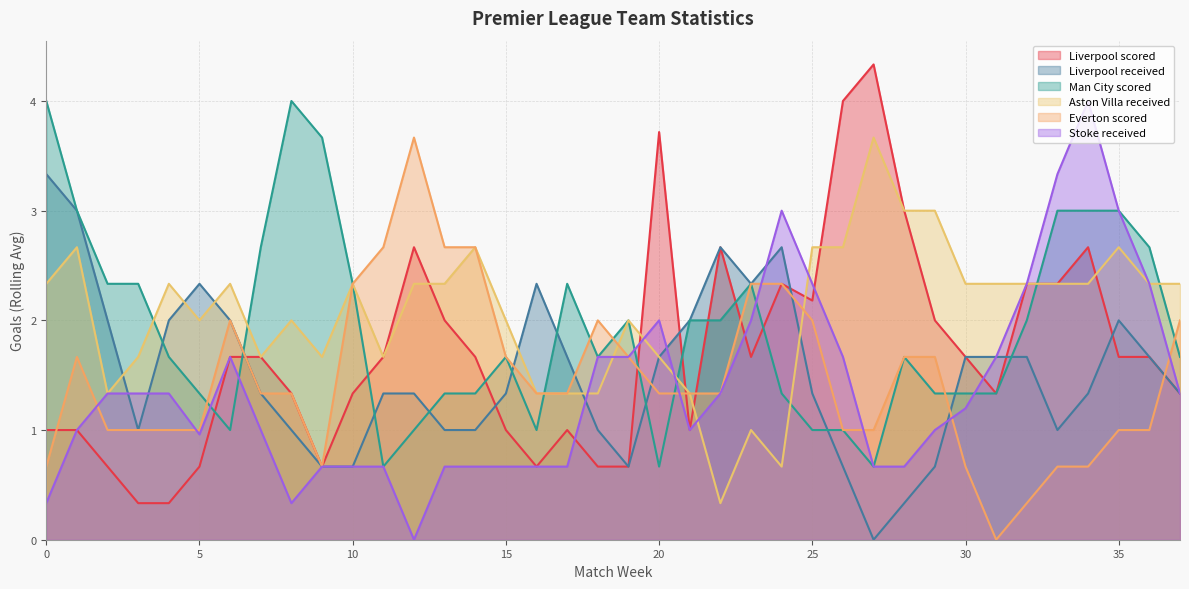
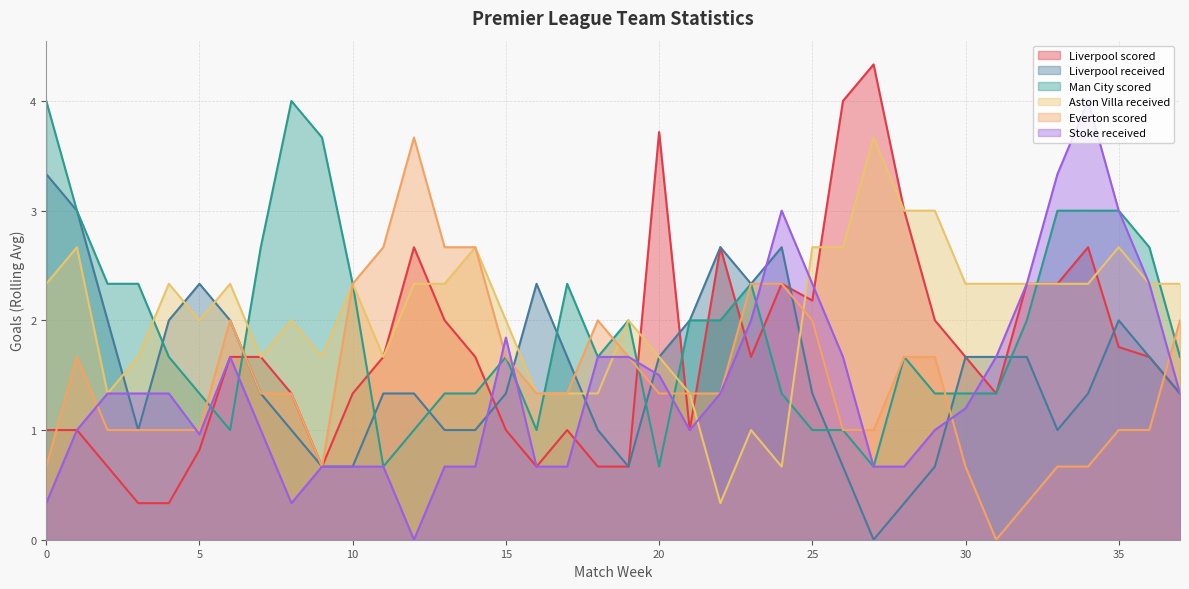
Liverpool scored, 5: 0.67 -> 0.82
Stoke received, 15: 0.67 -> 1.84
Stoke received, 20: 2.0 -> 1.5
Liverpool scored, 35: 1.67 -> 1.76
